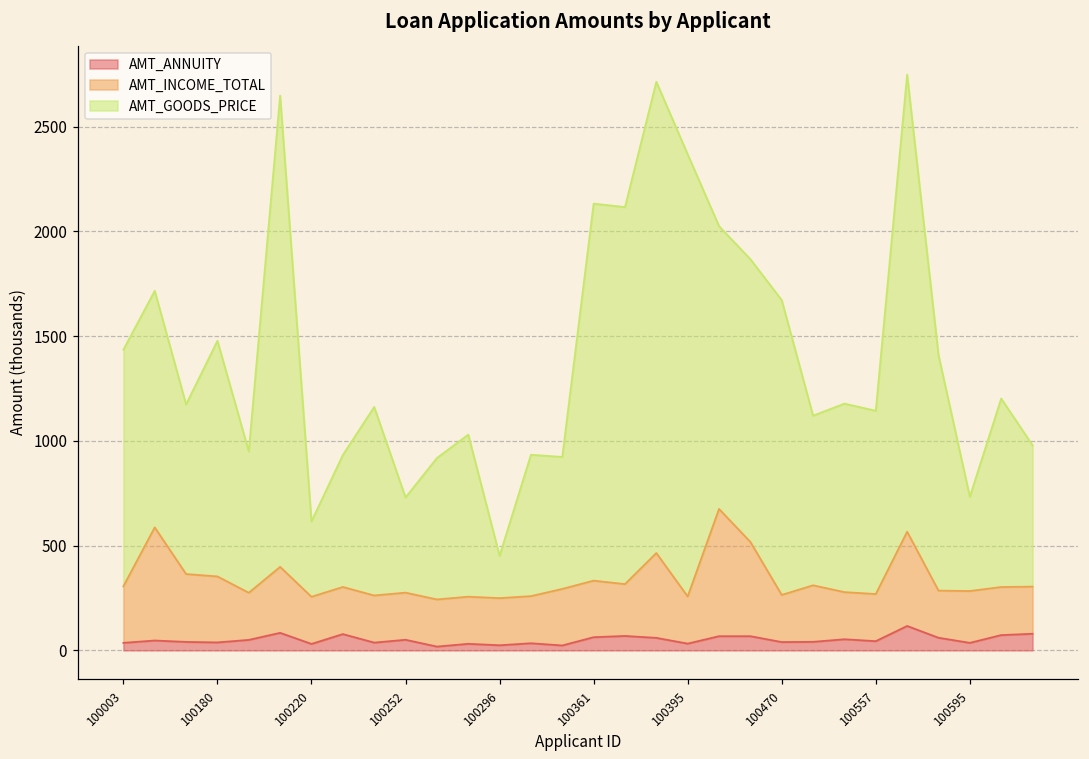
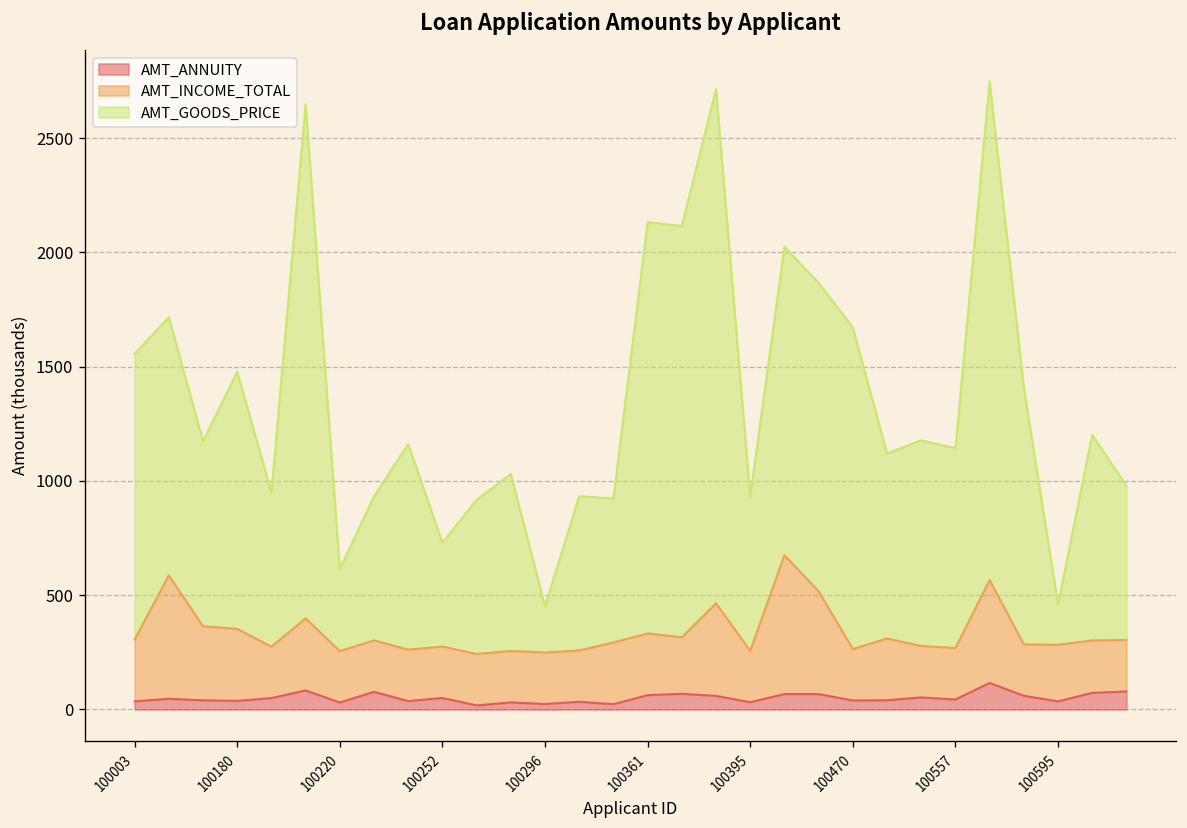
AMT_GOODS_PRICE, 100003: 1130 -> 1250
AMT_GOODS_PRICE, 100395: 2110 -> 680
AMT_GOODS_PRICE, 100595: 450 -> 180
